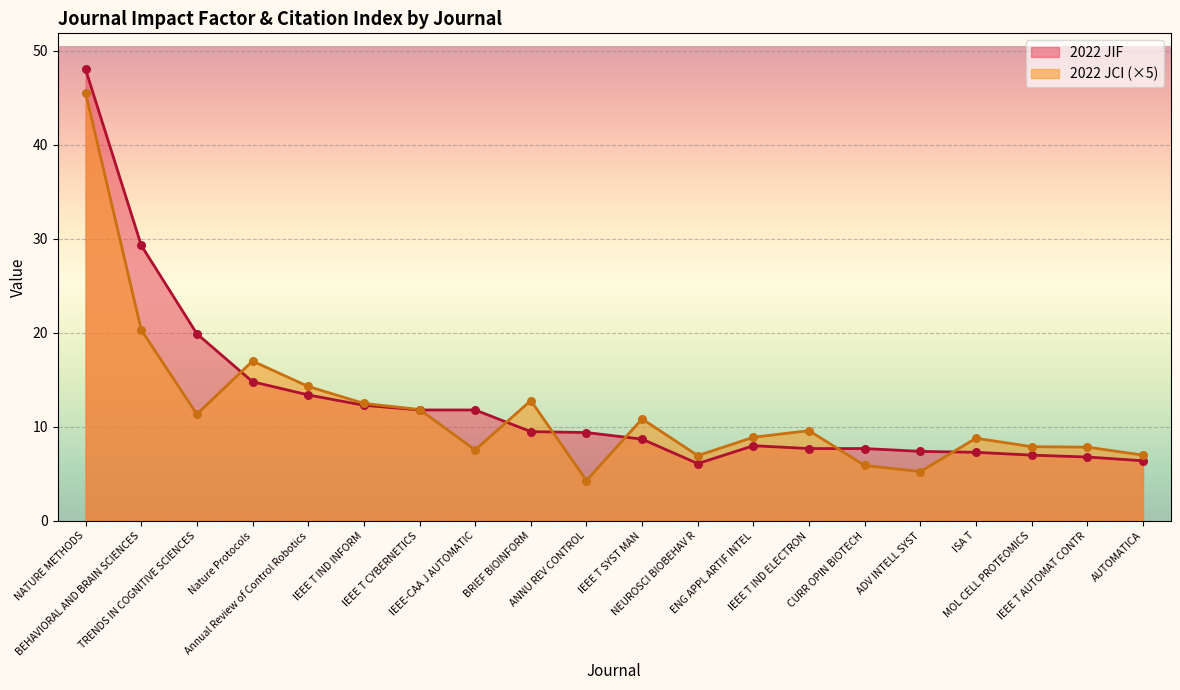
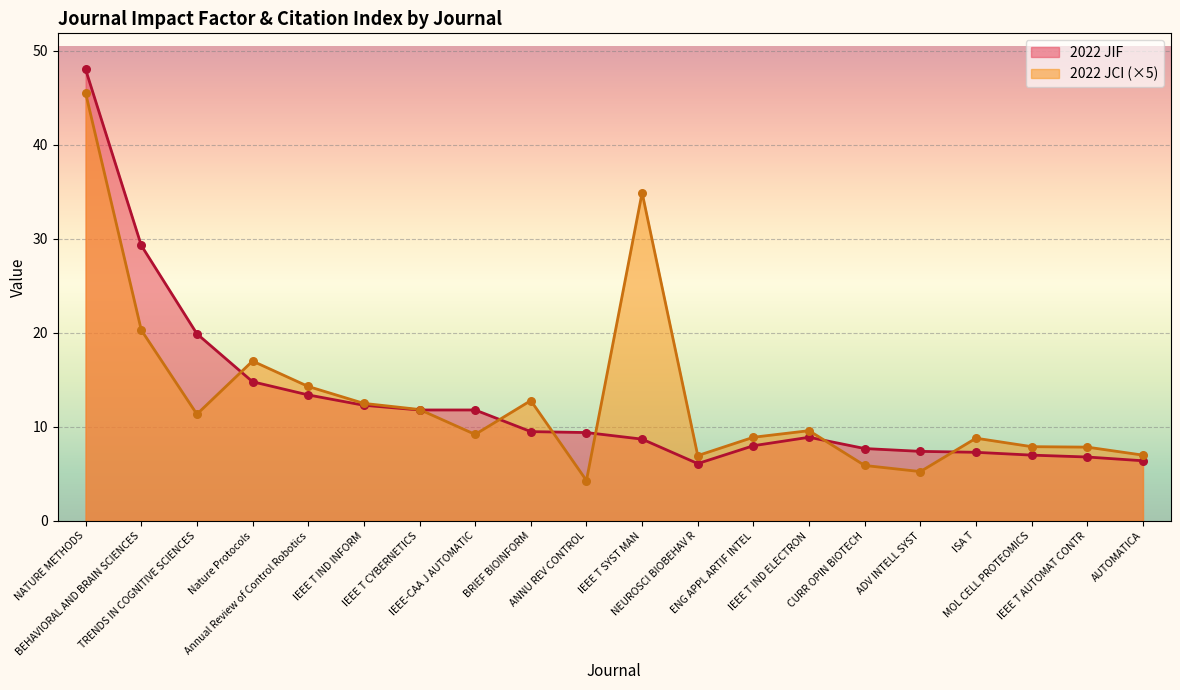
2022 JCI (×5), IEEE-CAA J AUTOMATIC: 8 -> 9
2022 JCI (×5), IEEE T SYST MAN: 11 -> 35
2022 JIF, IEEE T IND ELECTRON: 8 -> 9
